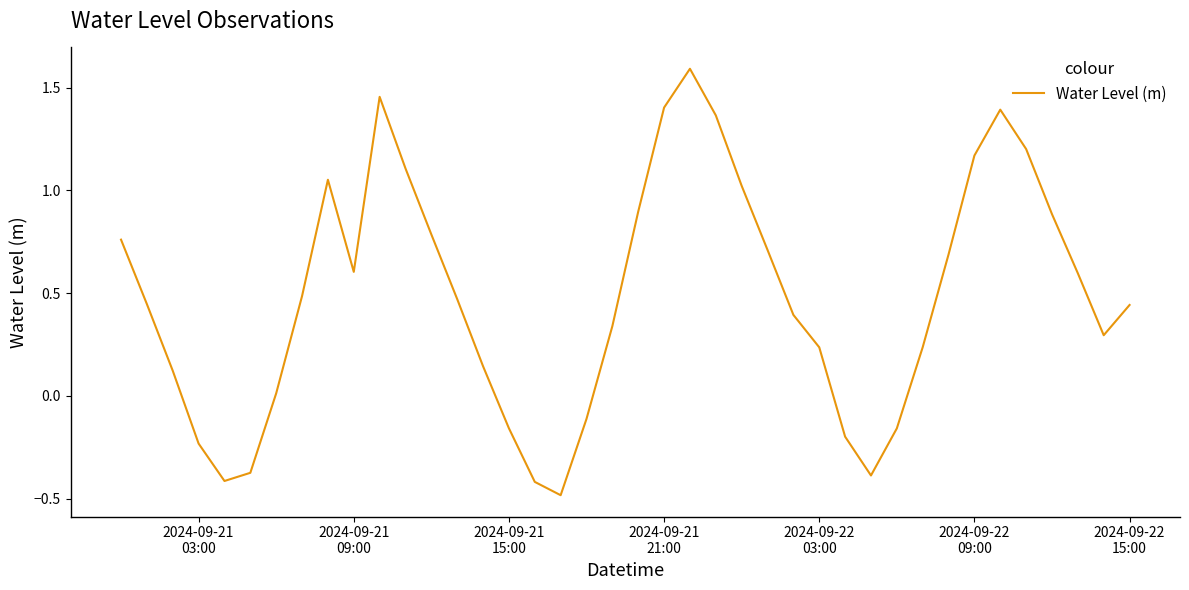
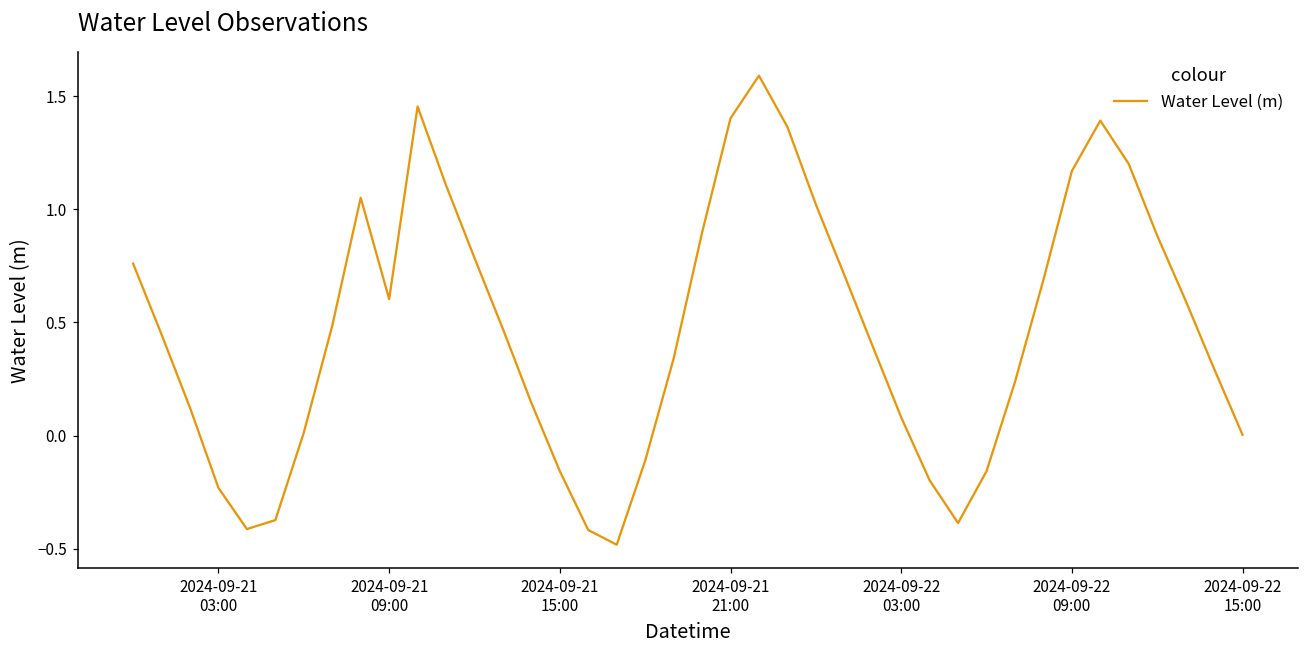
2024-09-22 03:00: 0.24 -> 0.08
2024-09-22 15:00: 0.44 -> 0.00
